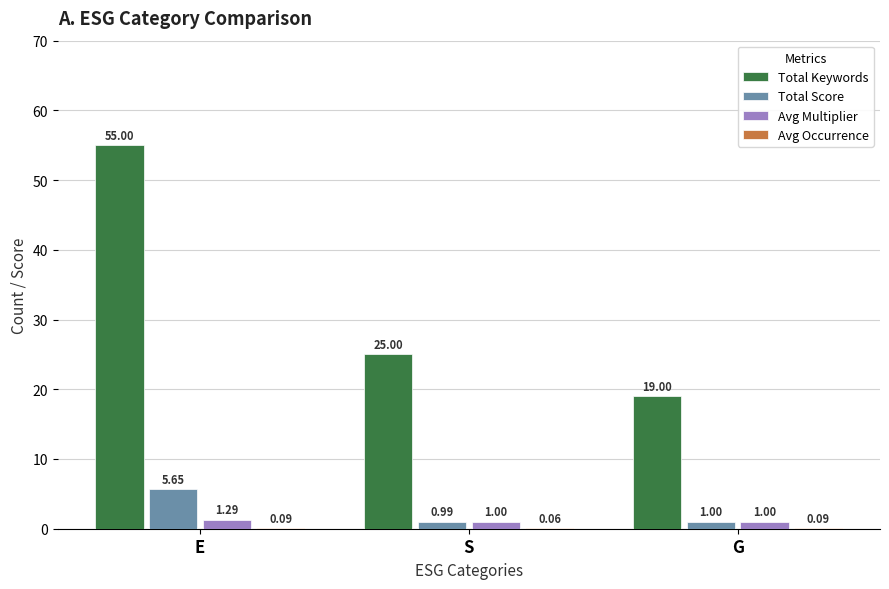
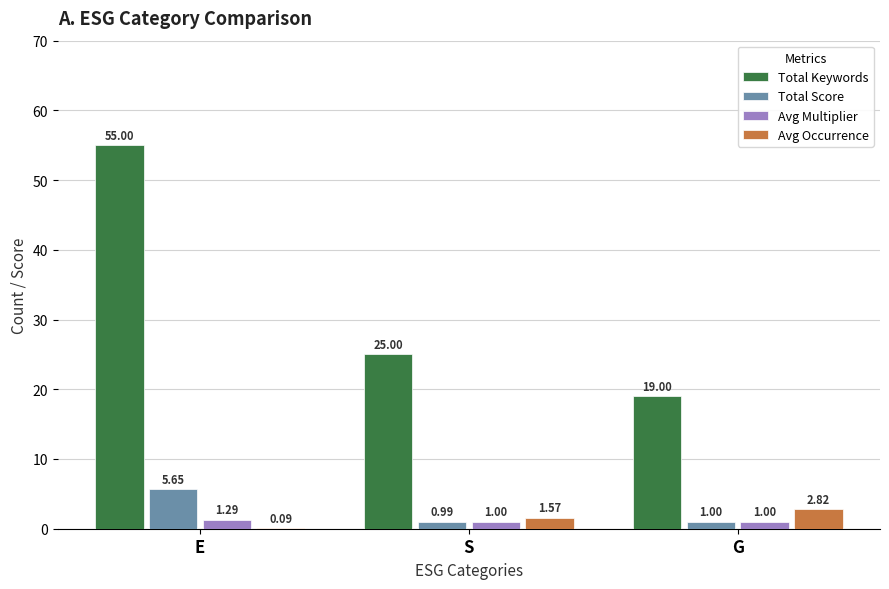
Avg Occurrence, S: 0.06 -> 1.57
Avg Occurrence, G: 0.09 -> 2.82
